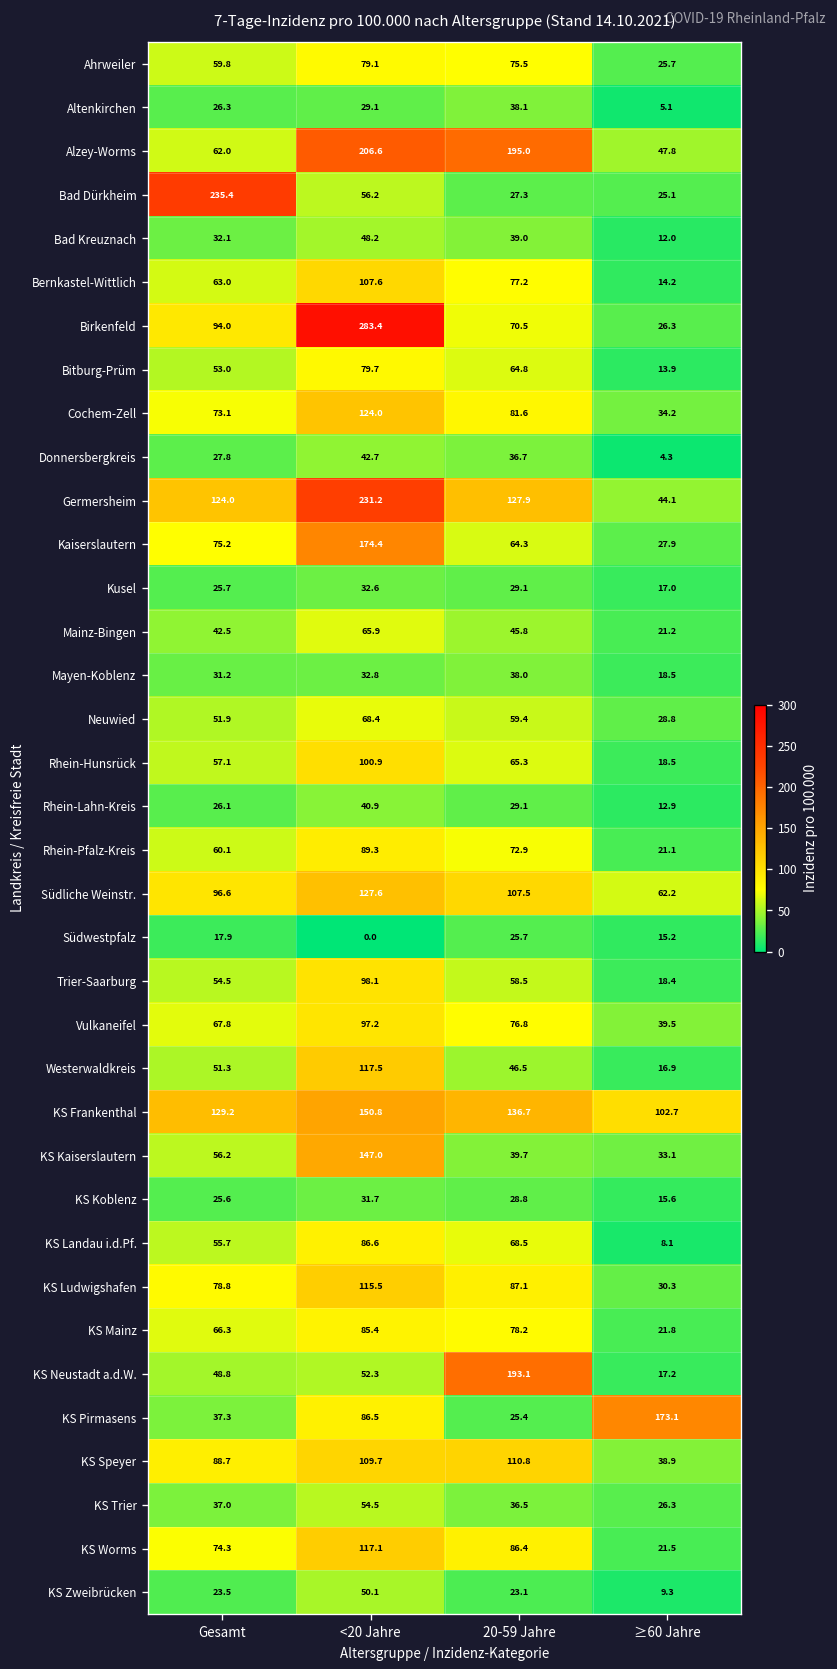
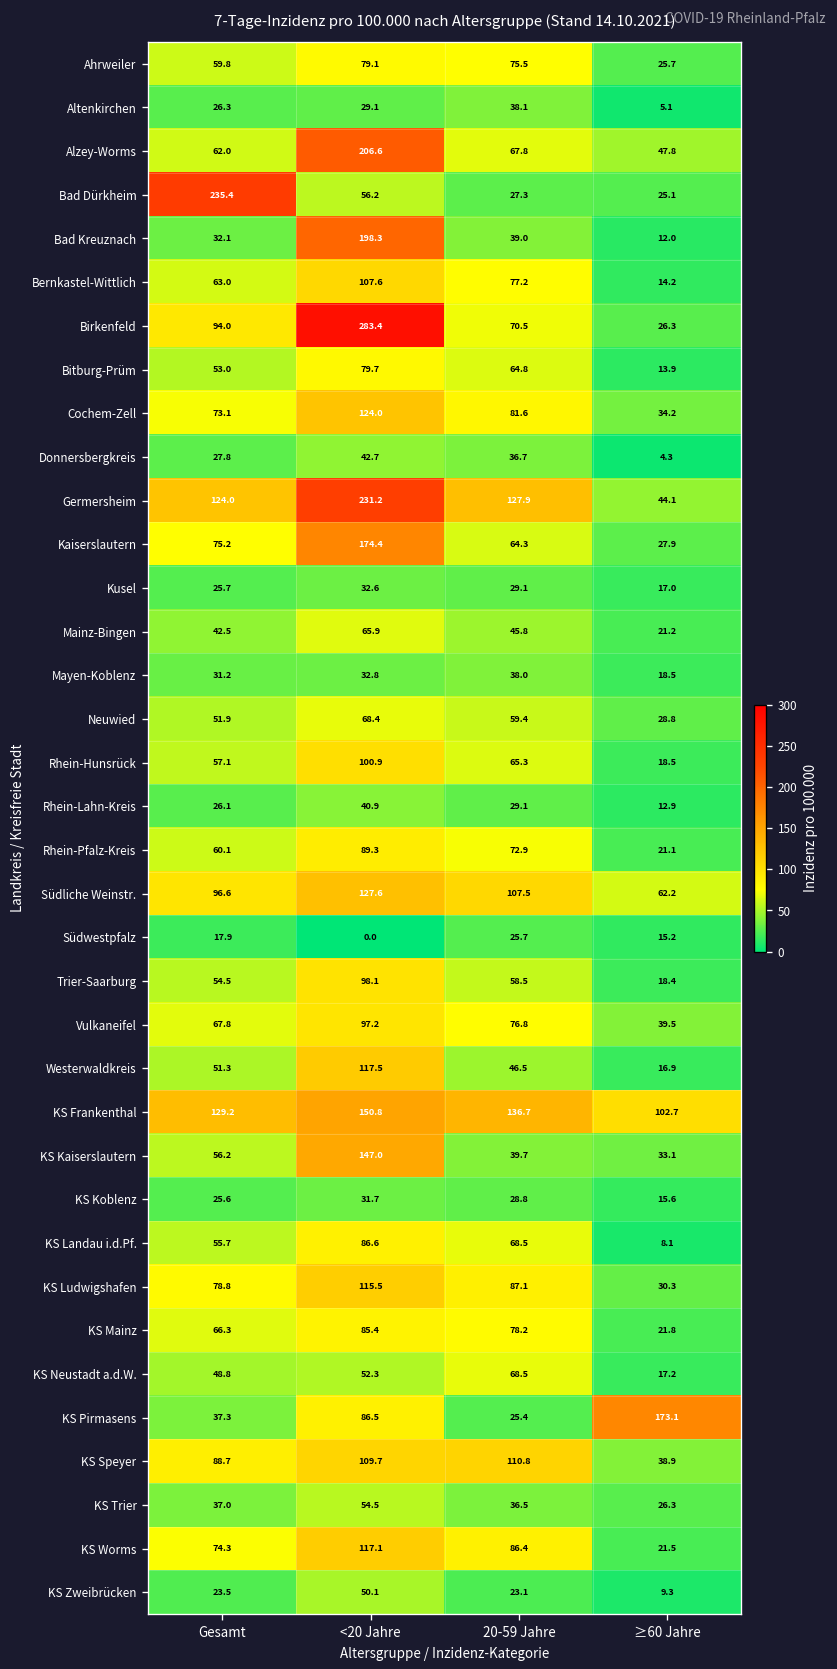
Alzey-Worms, 20-59 Jahre: 195.0 -> 67.8
Bad Kreuznach, <20 Jahre: 48.2 -> 198.3
KS Neustadt a.d.W., 20-59 Jahre: 193.1 -> 68.5
